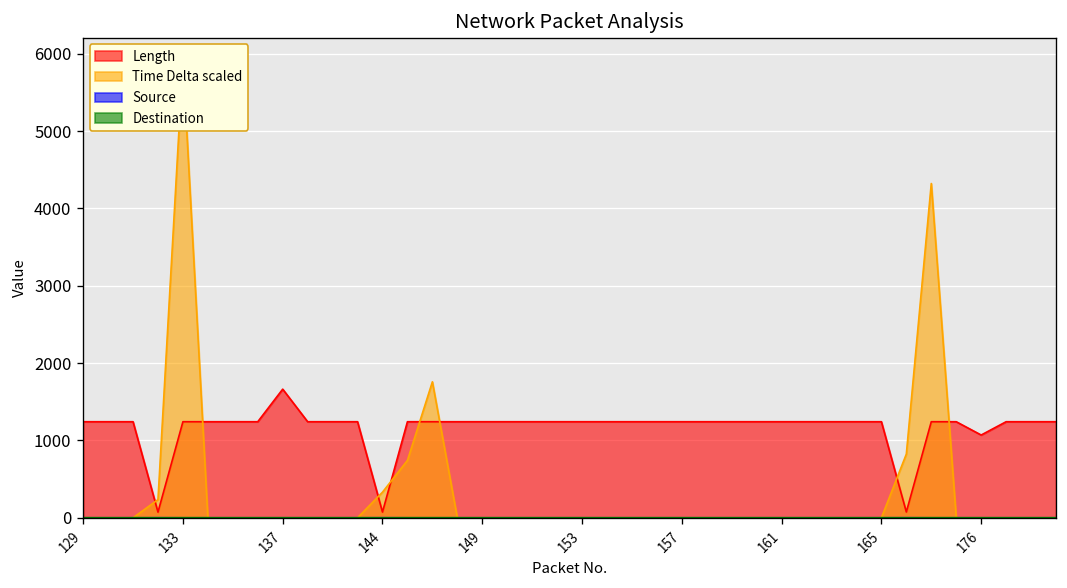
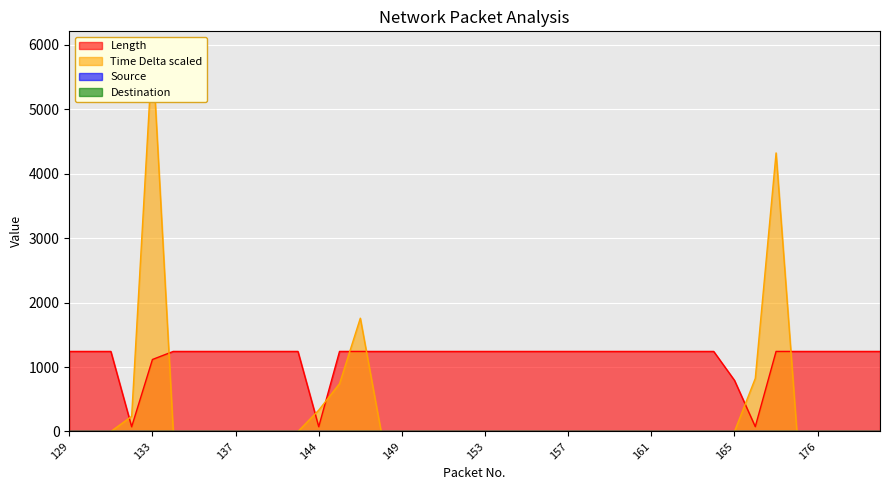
Length, 133: 1200 -> 1100
Length, 137: 1700 -> 1200
Length, 165: 1200 -> 800
Length, 176: 1100 -> 1200
